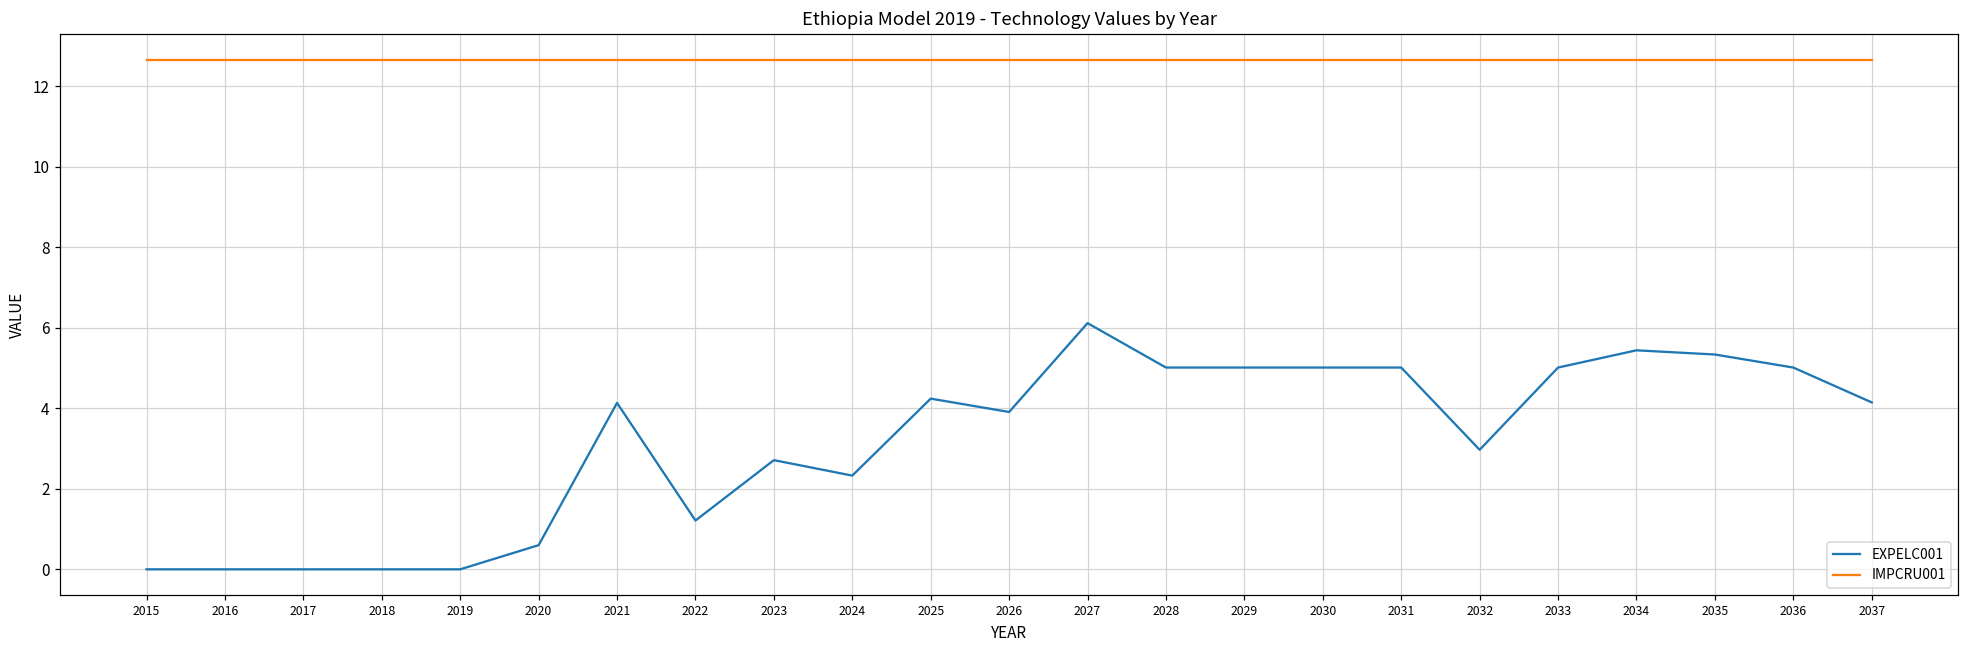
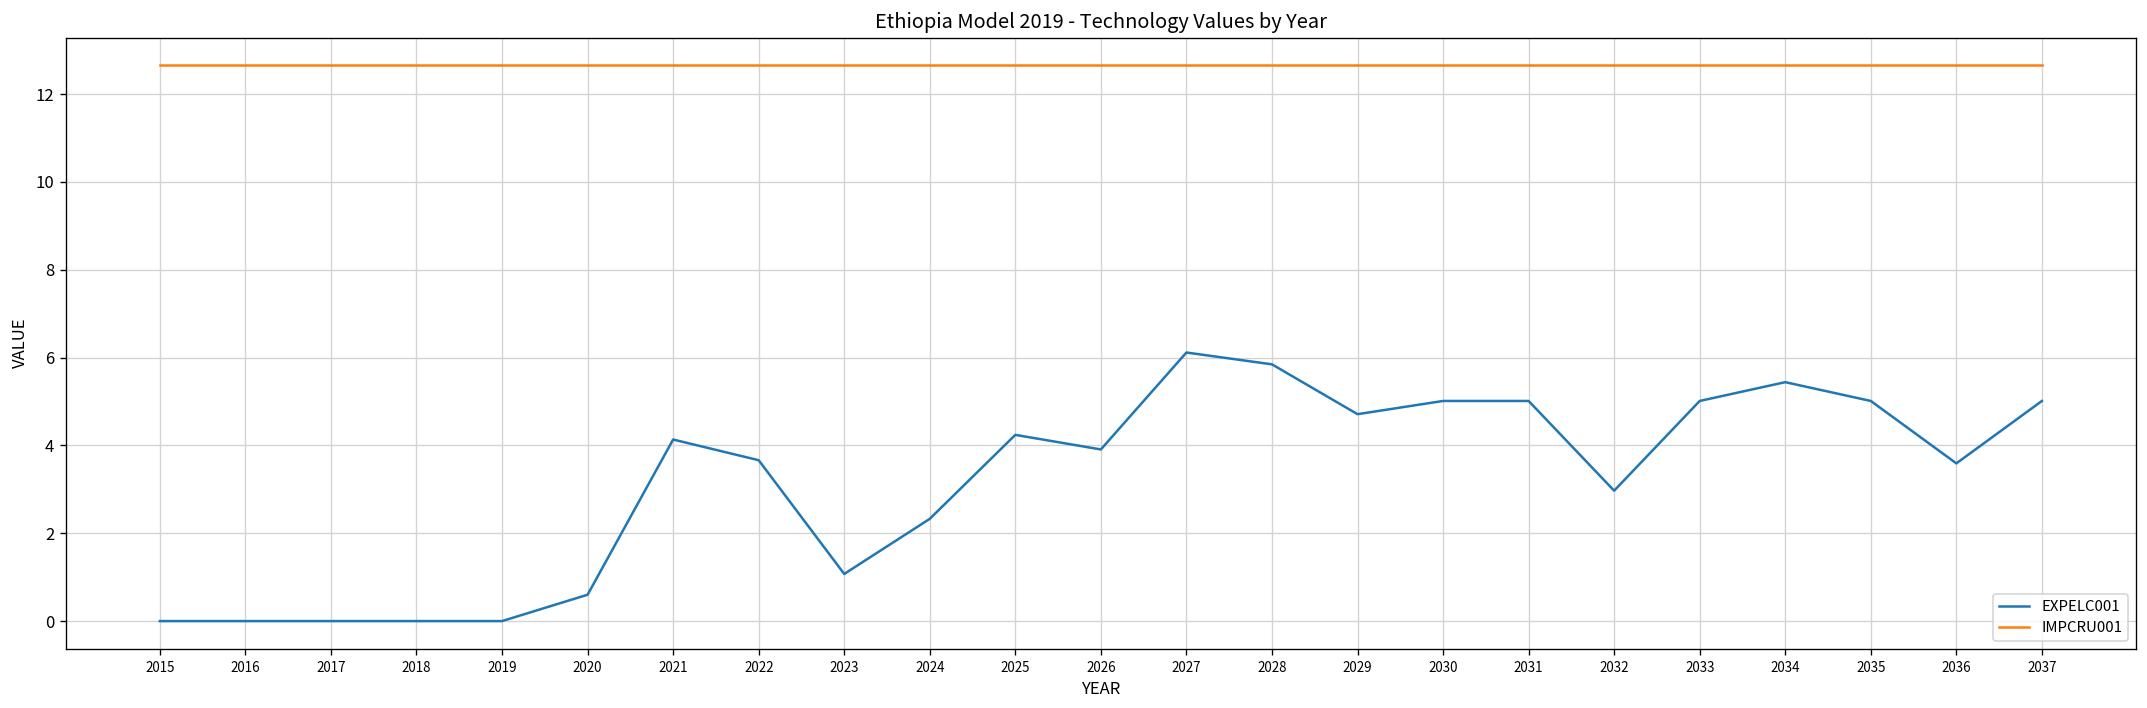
EXPELC001, 2022: 1.2 -> 3.7
EXPELC001, 2023: 2.7 -> 1.1
EXPELC001, 2028: 5.0 -> 5.8
EXPELC001, 2029: 5.0 -> 4.7
EXPELC001, 2035: 5.3 -> 5.0
EXPELC001, 2036: 5.0 -> 3.6
EXPELC001, 2037: 4.1 -> 5.0
